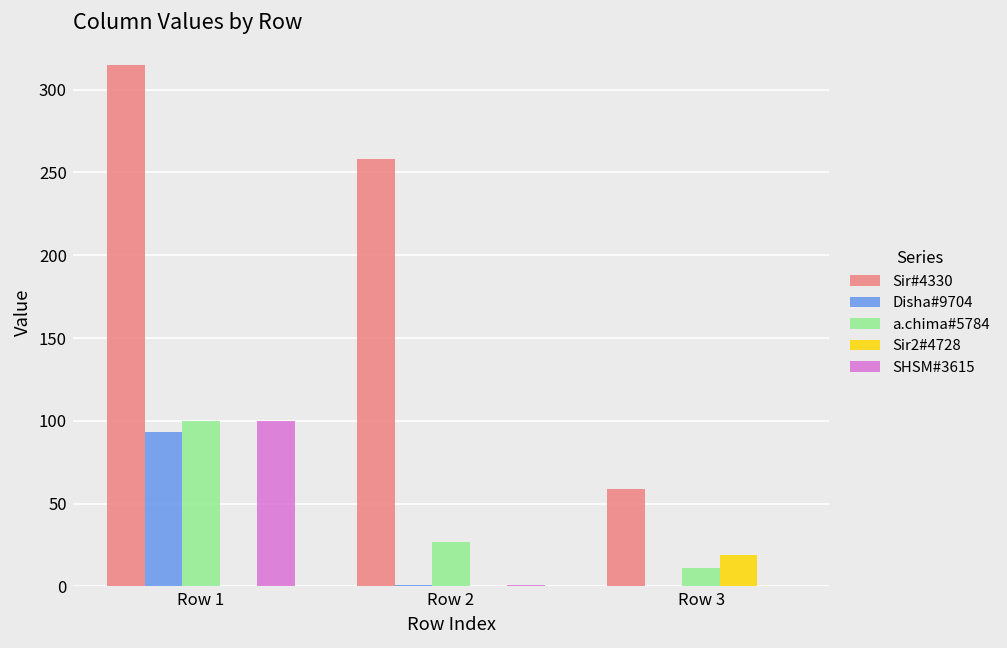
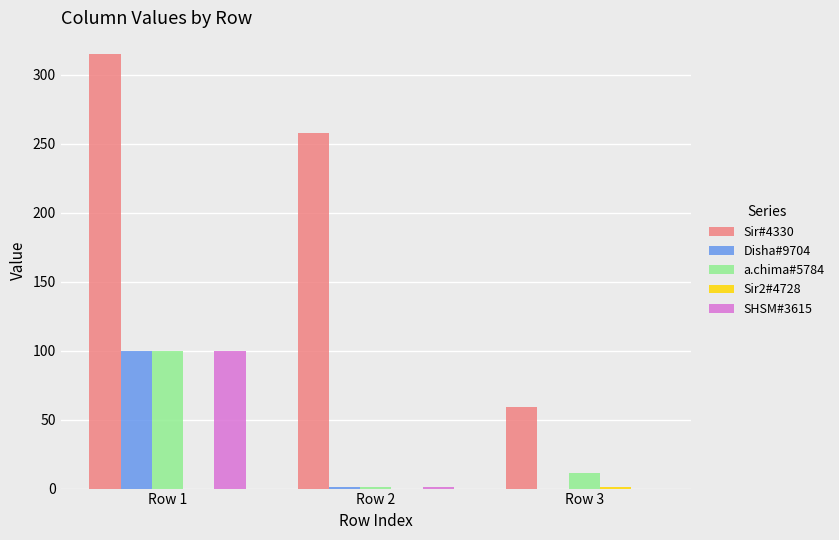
Disha#9704, Row 1: 93 -> 100
a.chima#5784, Row 2: 27 -> 1
Sir2#4728, Row 3: 19 -> 1
